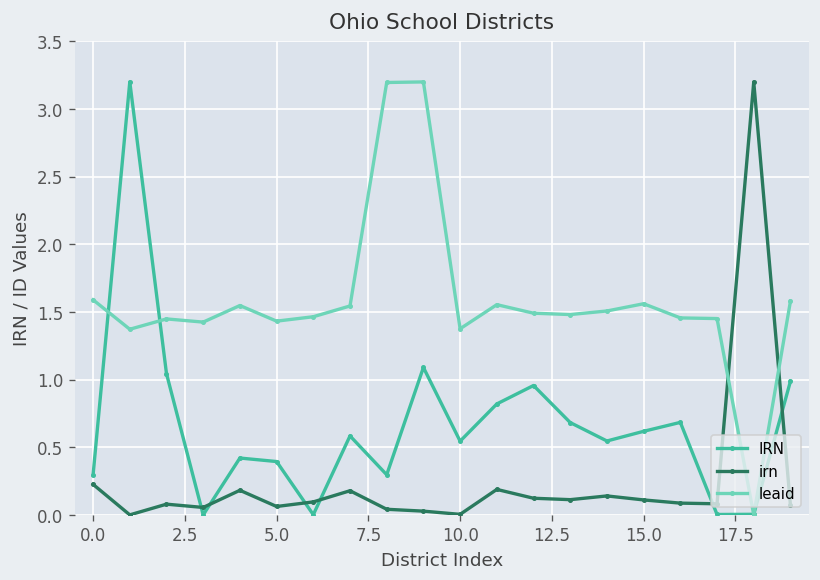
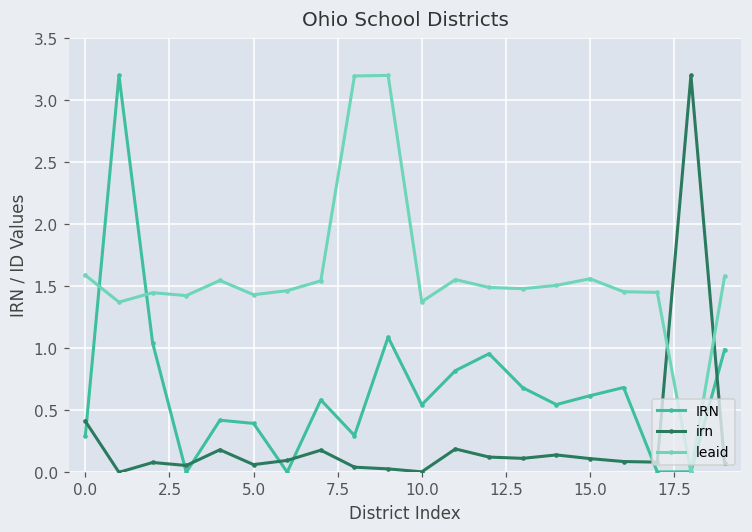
irn, 0.0: 0.23 -> 0.41
